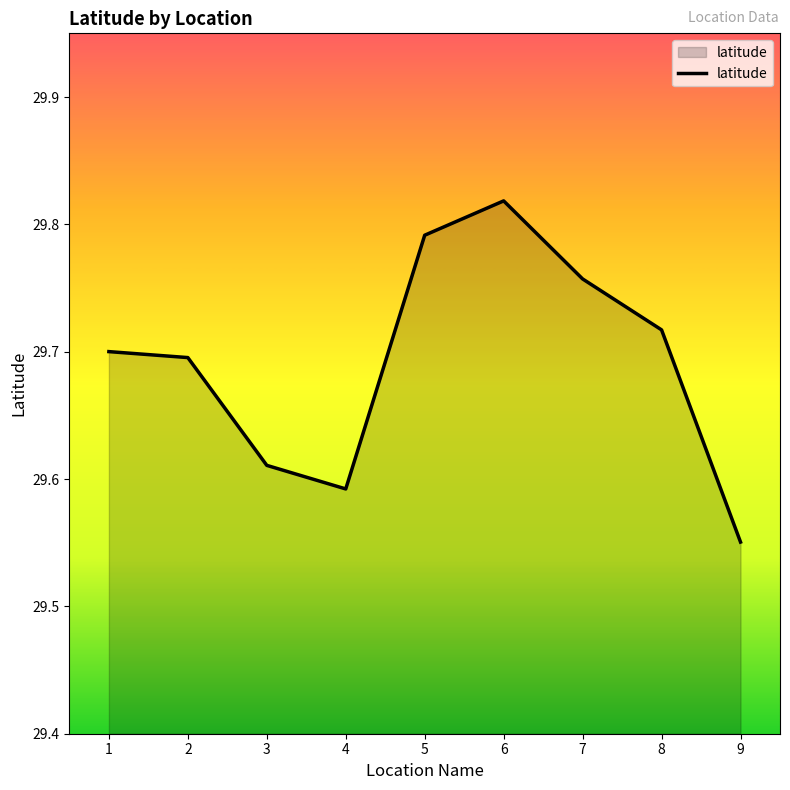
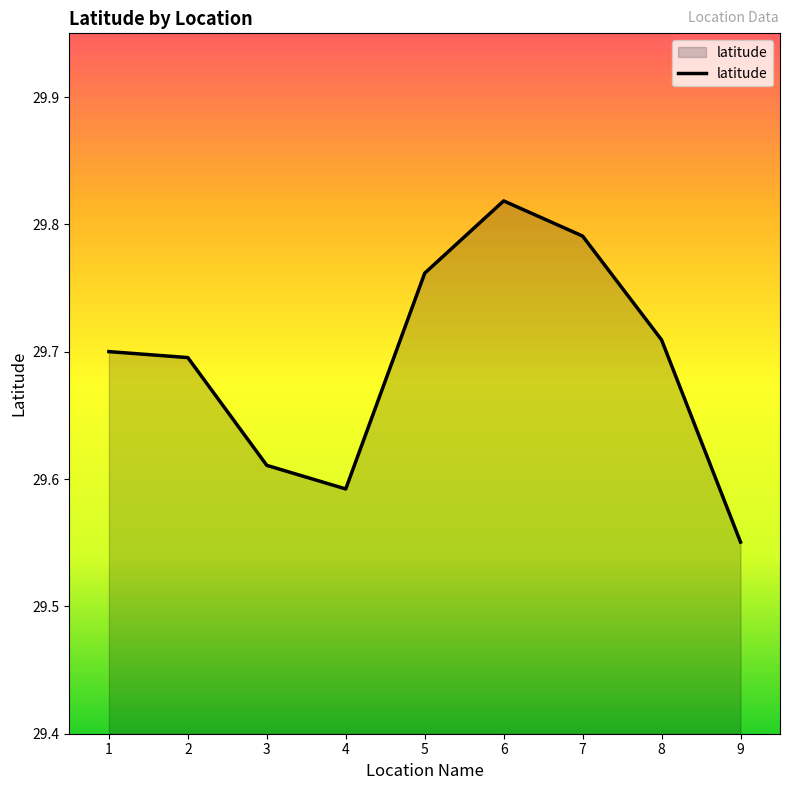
5: 29.791 -> 29.762
7: 29.757 -> 29.791
8: 29.717 -> 29.709
